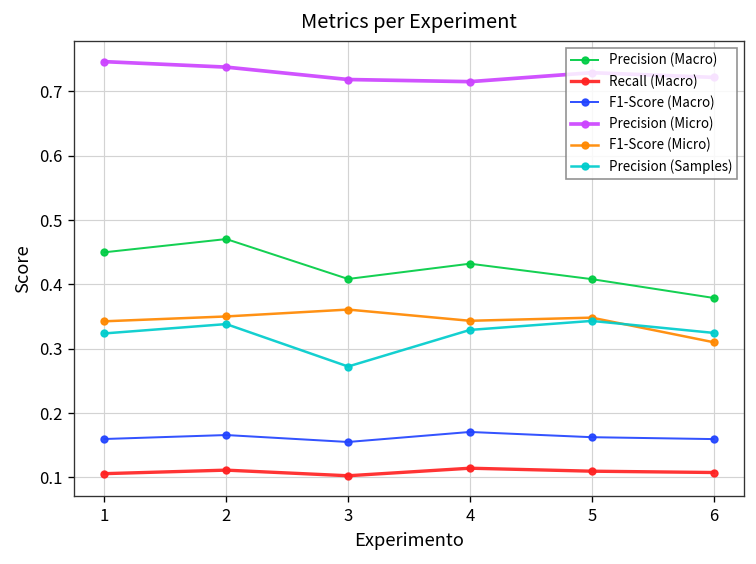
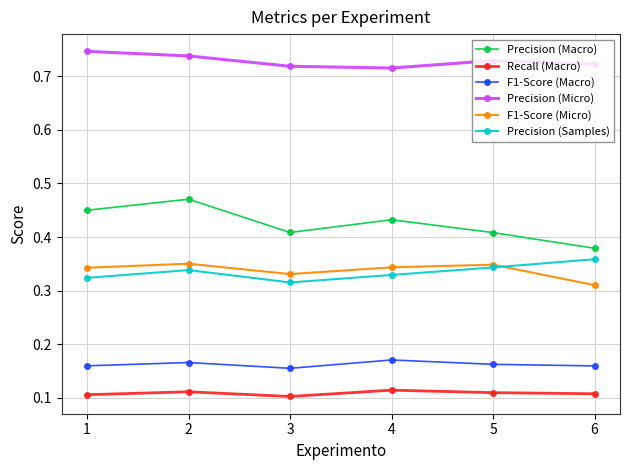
F1-Score (Micro), 3: 0.36 -> 0.33
Precision (Samples), 3: 0.27 -> 0.32
Precision (Samples), 6: 0.32 -> 0.36
